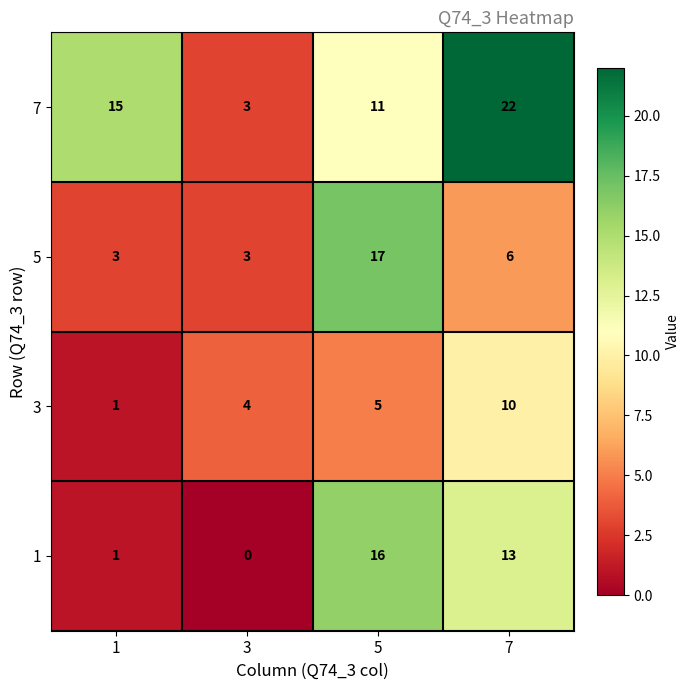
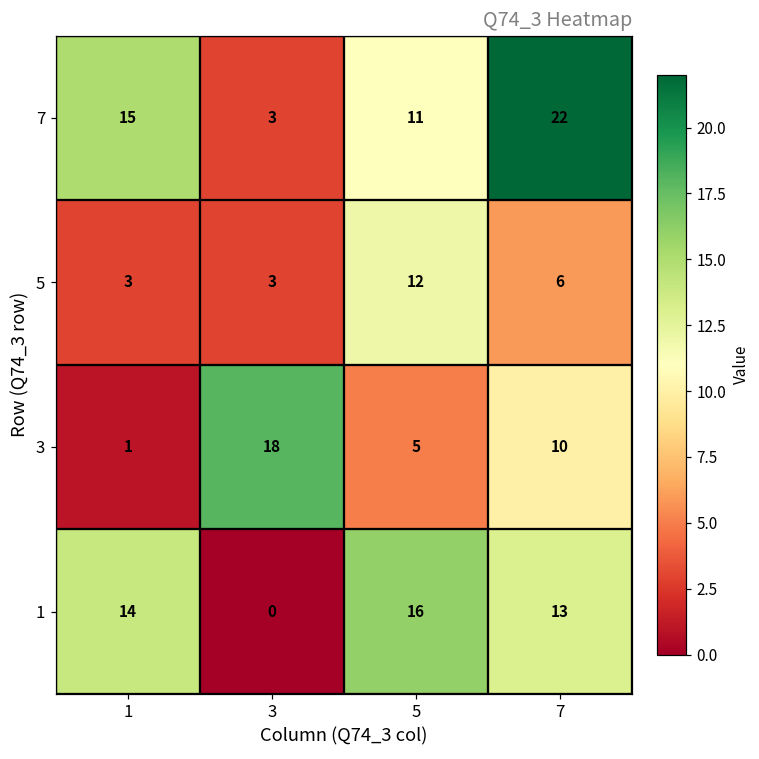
5, 5: 17 -> 12
3, 3: 4 -> 18
1, 1: 1 -> 14
